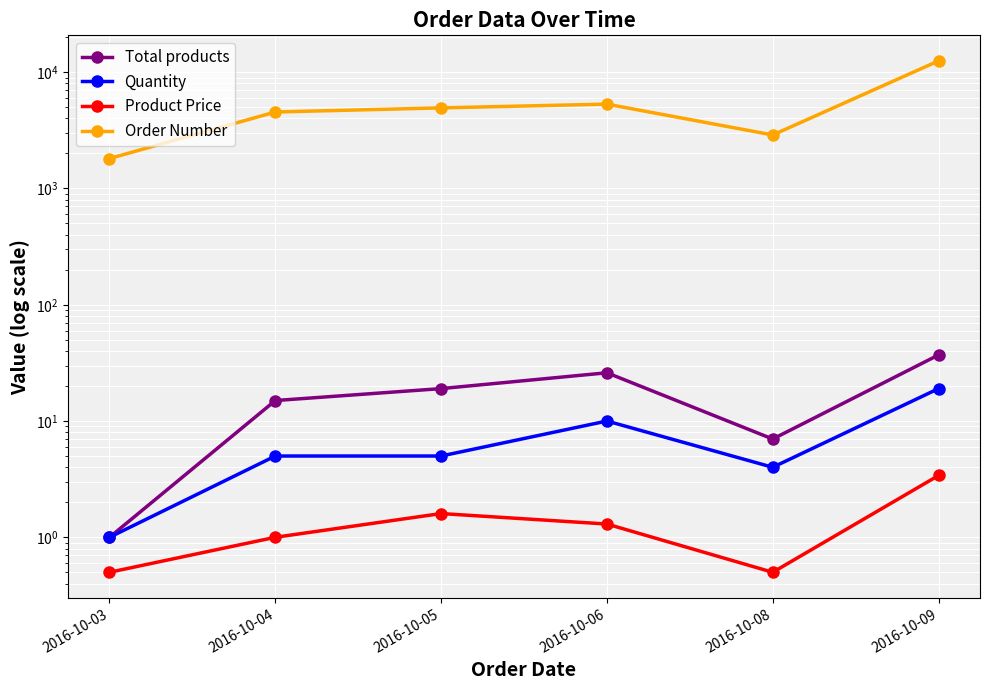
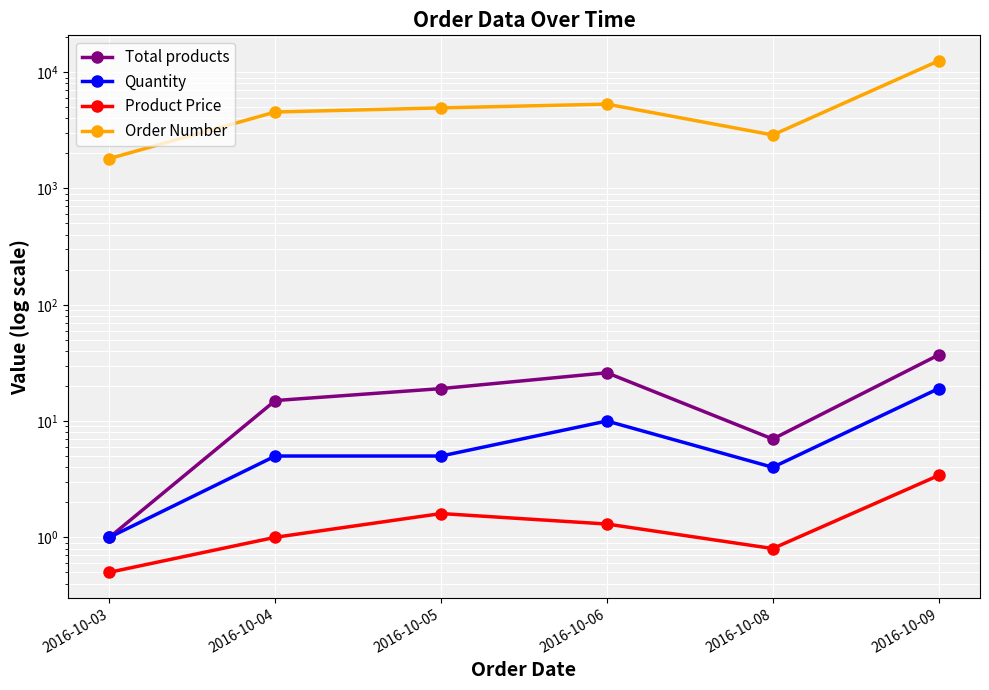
Product Price, 2016-10-08: 0.5 -> 0.8
